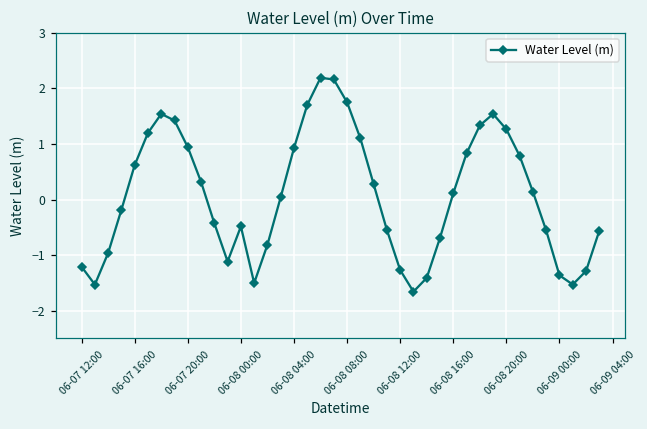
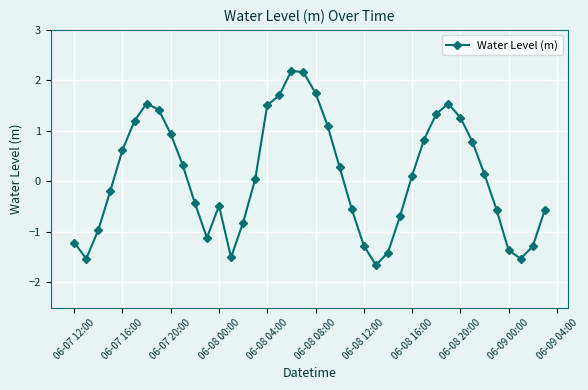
06-08 04:00: 0.9 -> 1.5
